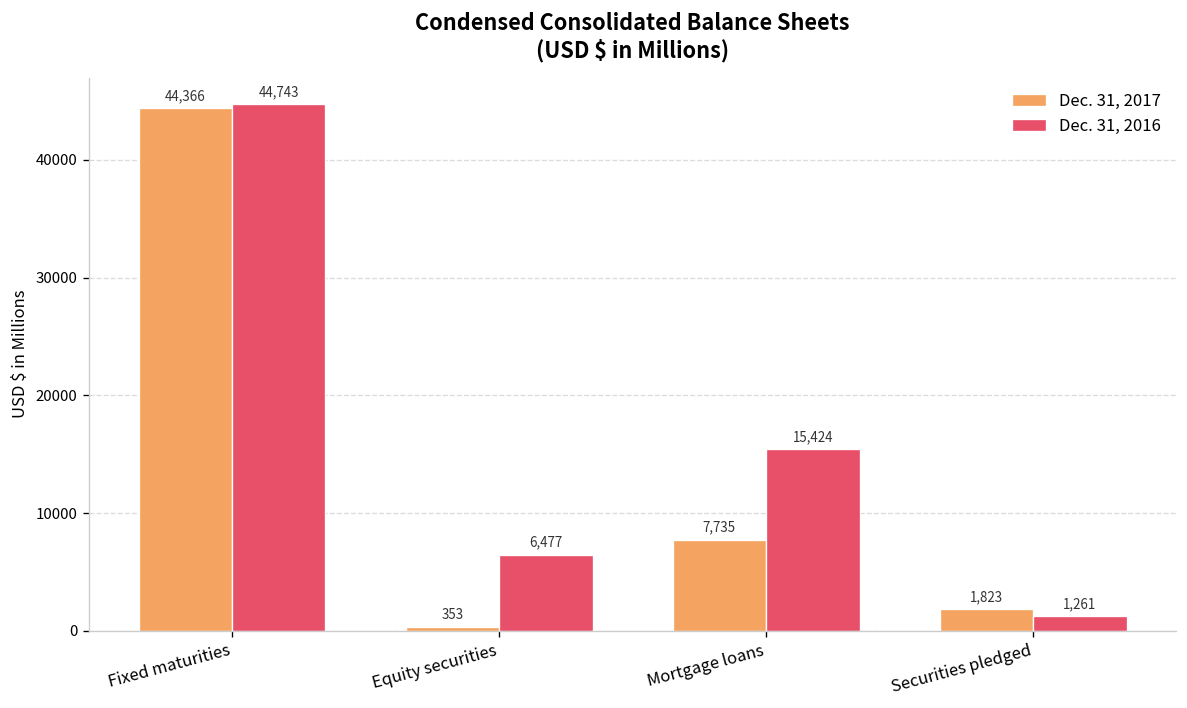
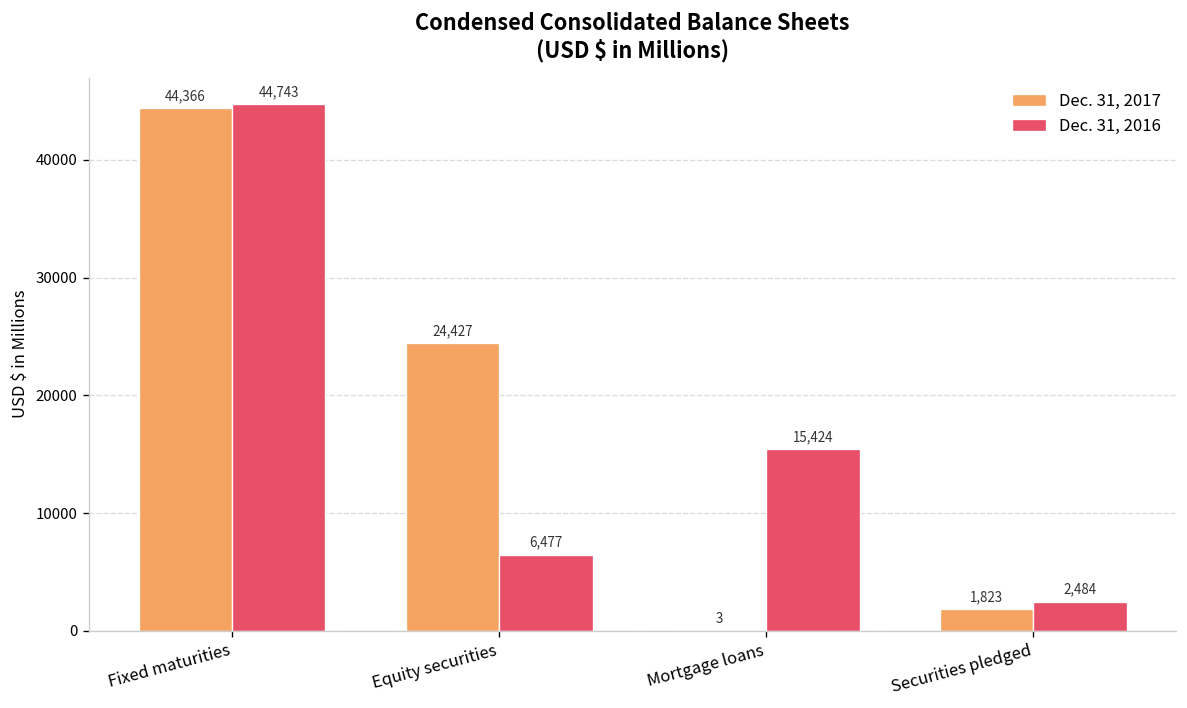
Dec. 31, 2017, Equity securities: 353 -> 24,427
Dec. 31, 2017, Mortgage loans: 7,735 -> 3
Dec. 31, 2016, Securities pledged: 1,261 -> 2,484
